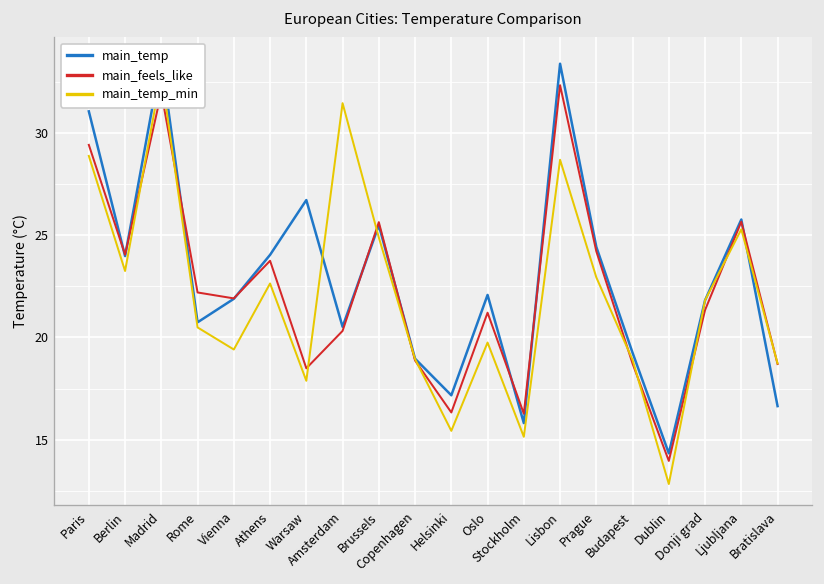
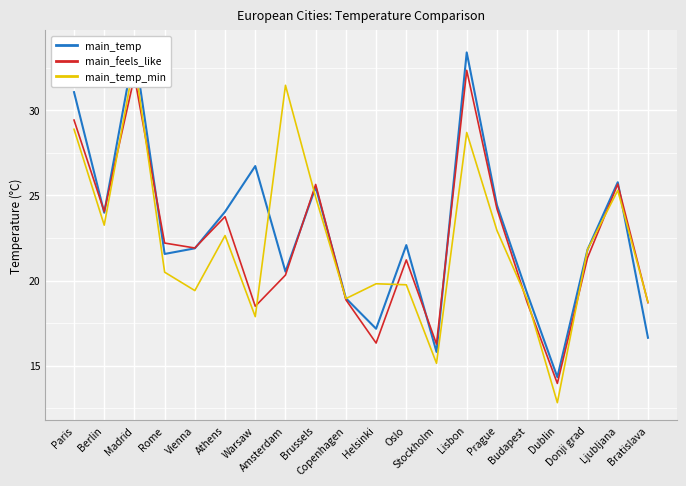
main_temp, Rome: 20.7 -> 21.6
main_temp_min, Helsinki: 15.4 -> 19.8
